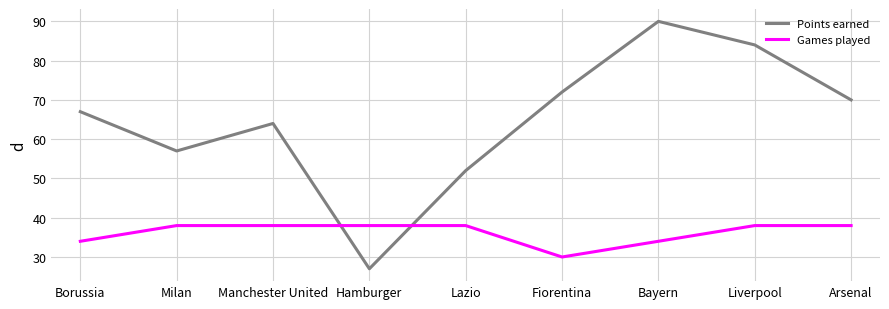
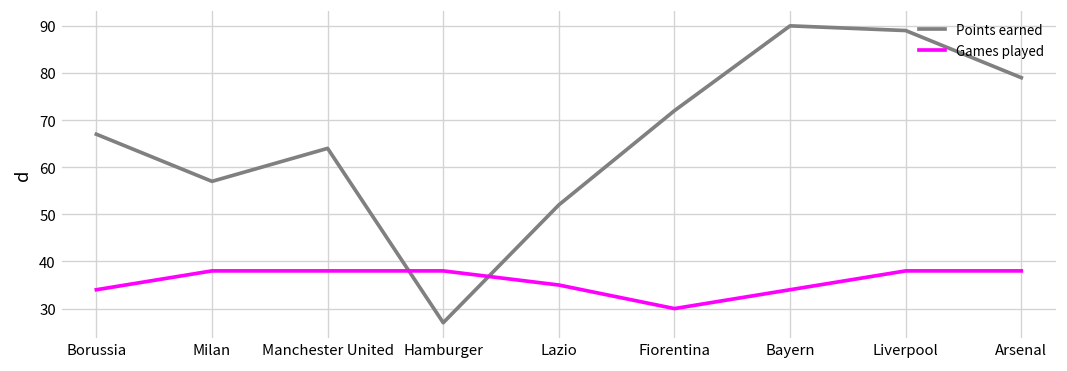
Games played, Lazio: 38 -> 35
Points earned, Liverpool: 84 -> 89
Points earned, Arsenal: 70 -> 79
